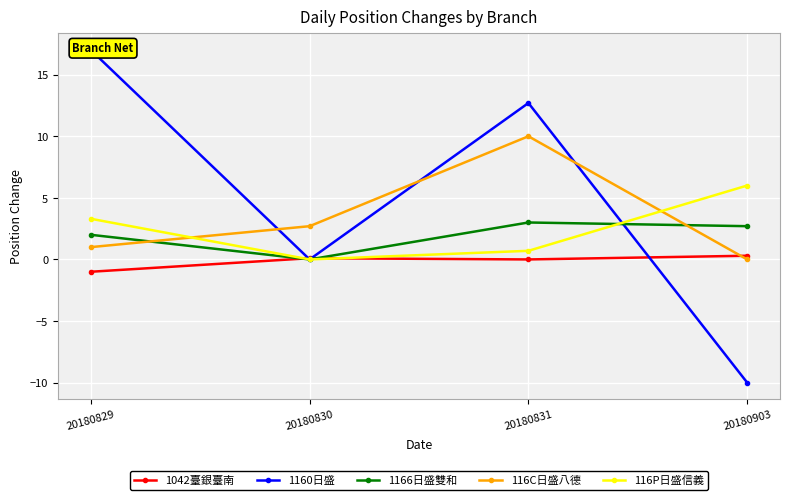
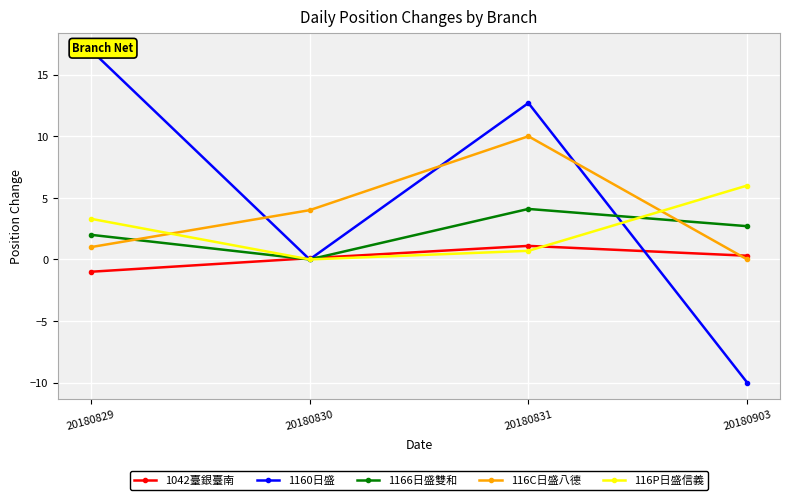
116C日盛八德, 20180830: 2.7 -> 4.0
1042臺銀臺南, 20180831: 0.0 -> 1.1
1166日盛雙和, 20180831: 3.0 -> 4.1
